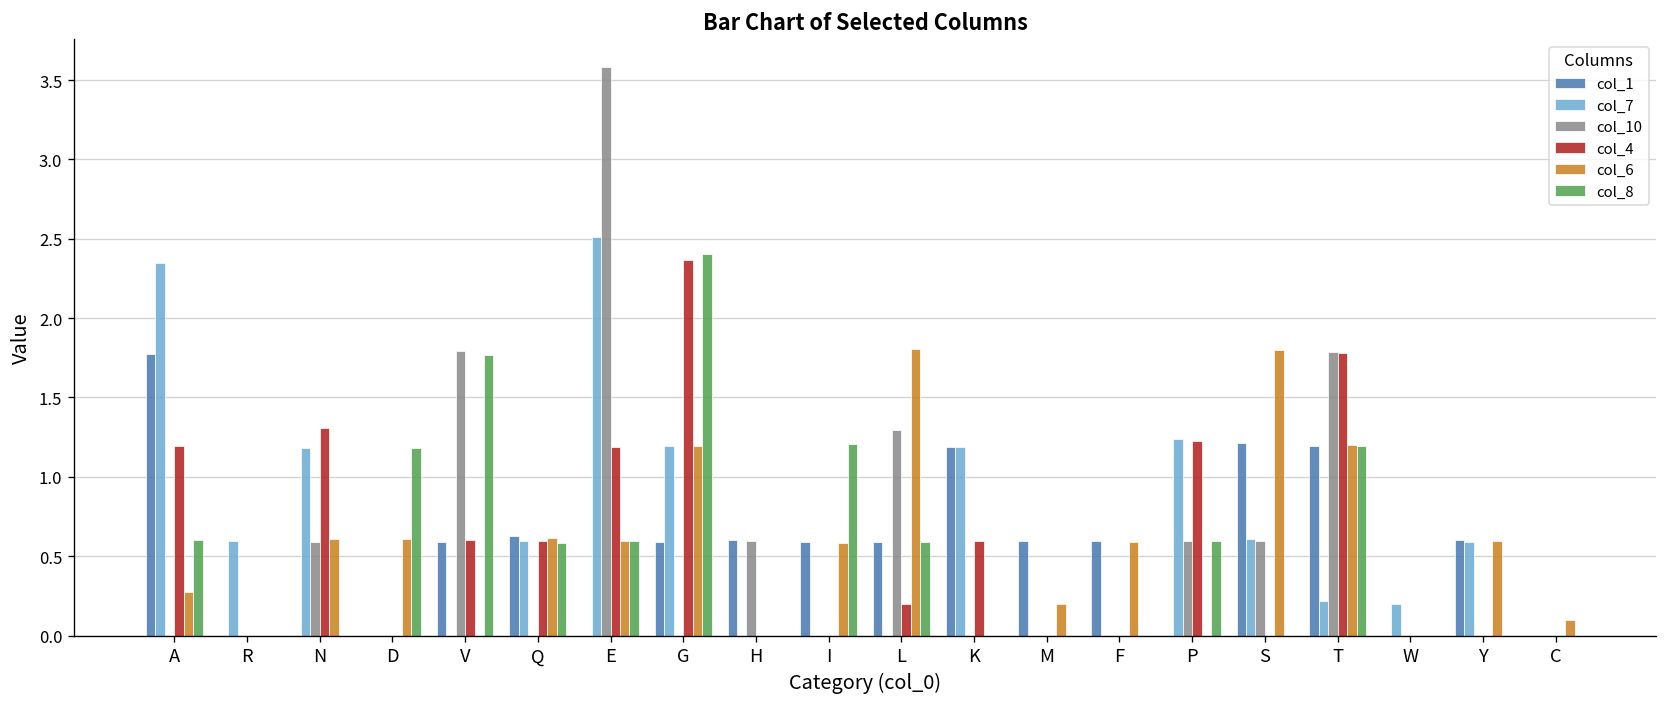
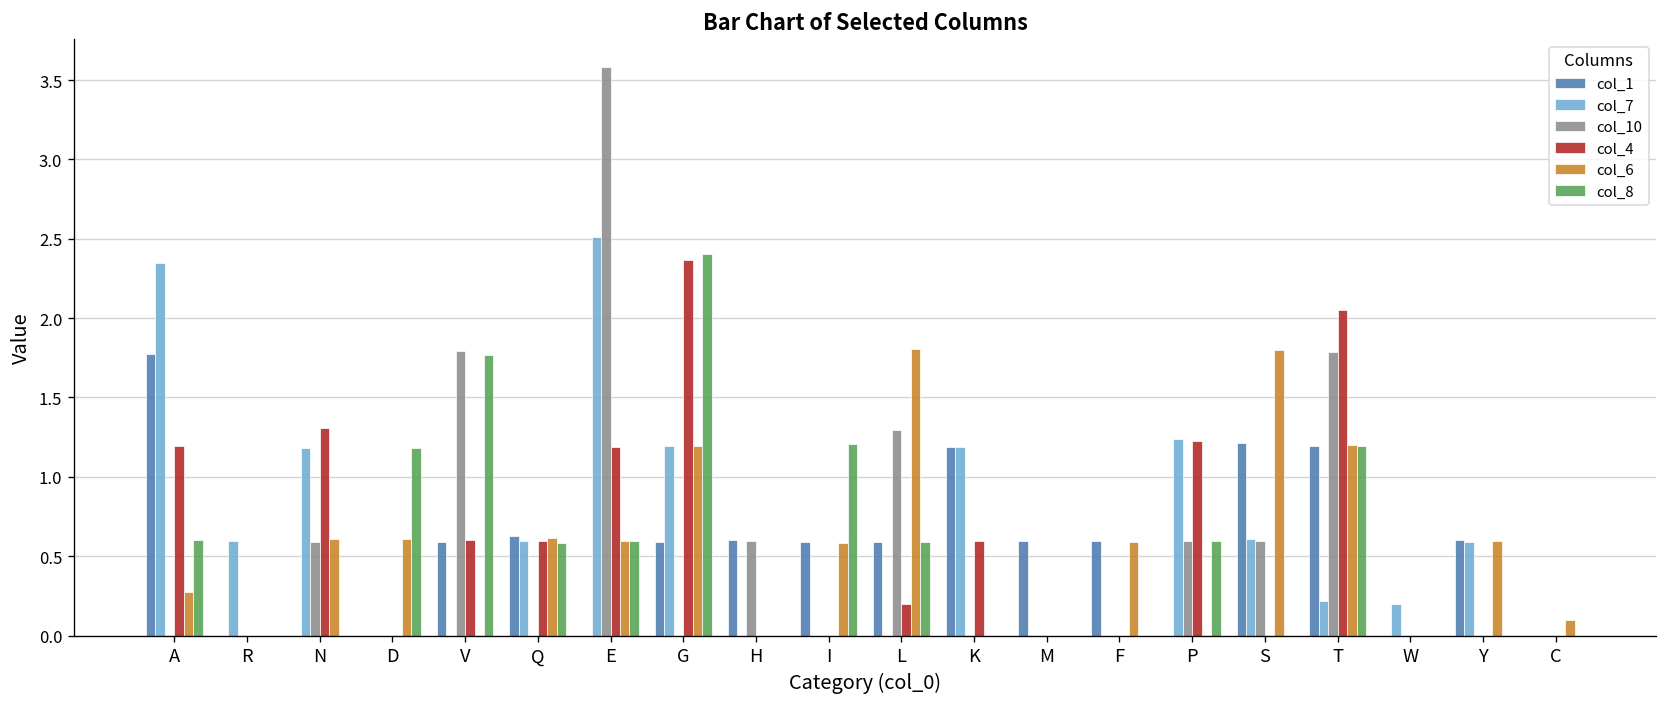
col_6, M: 0.2 -> 0.0
col_4, T: 1.78 -> 2.05
